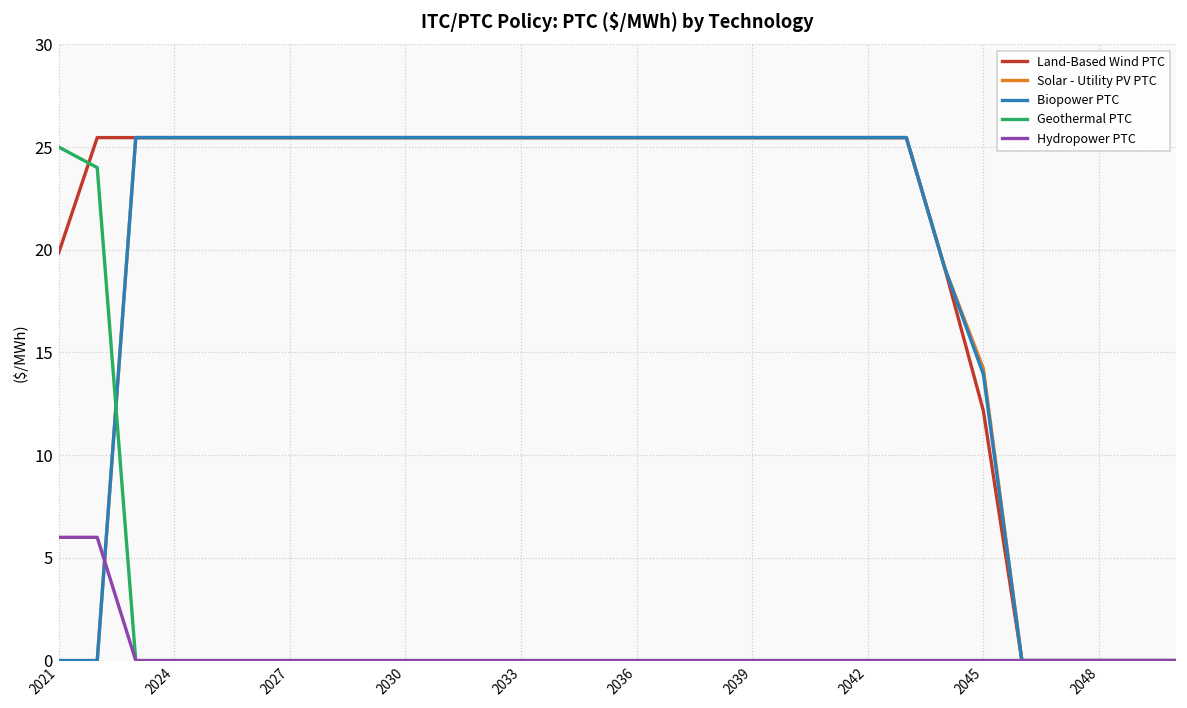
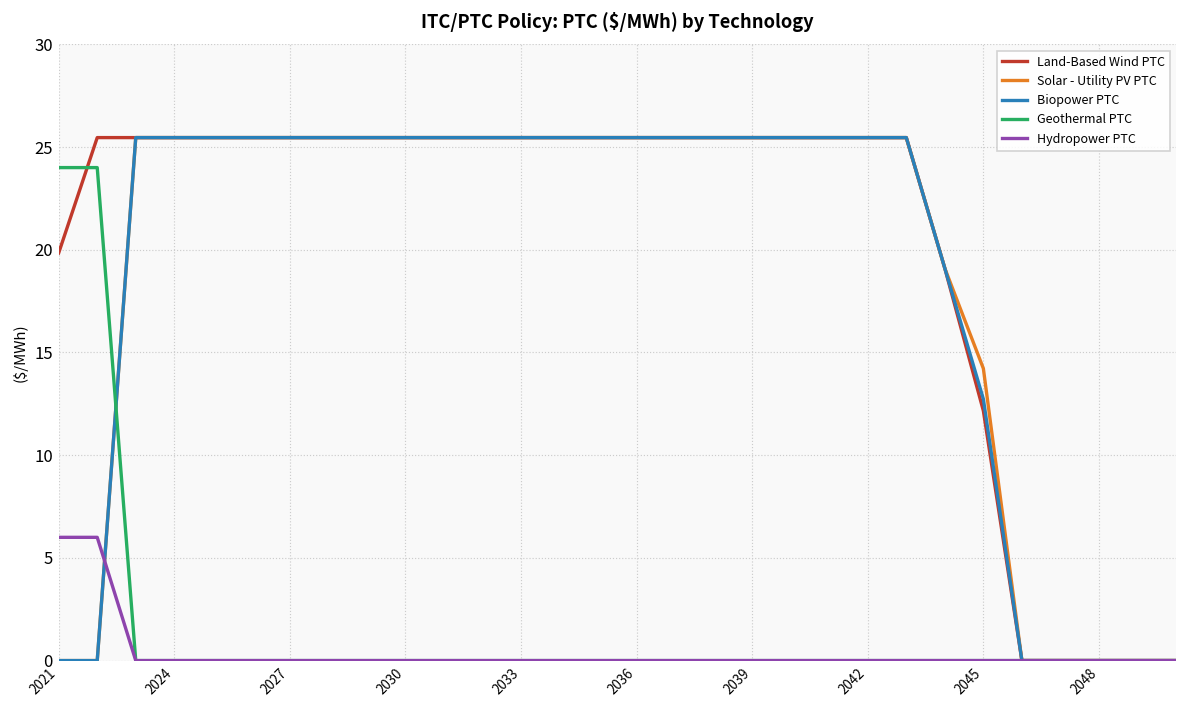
Geothermal PTC, 2021: 25 -> 24
Biopower PTC, 2045: 13.9 -> 12.7
